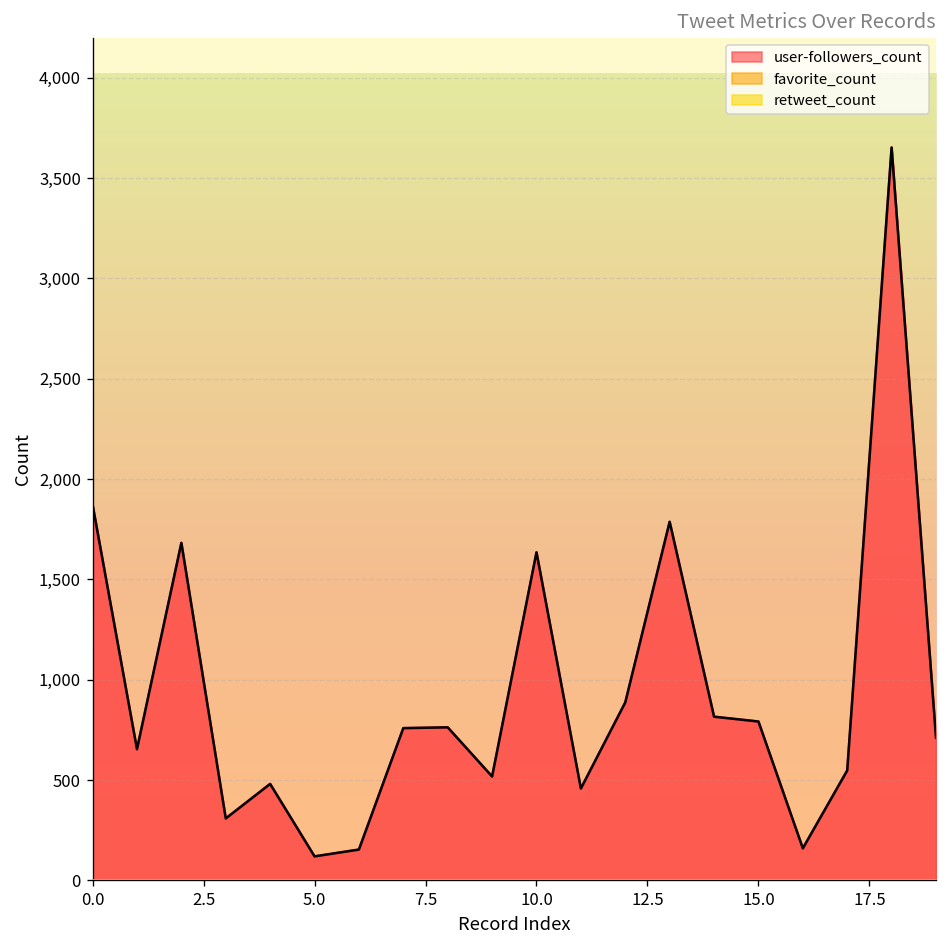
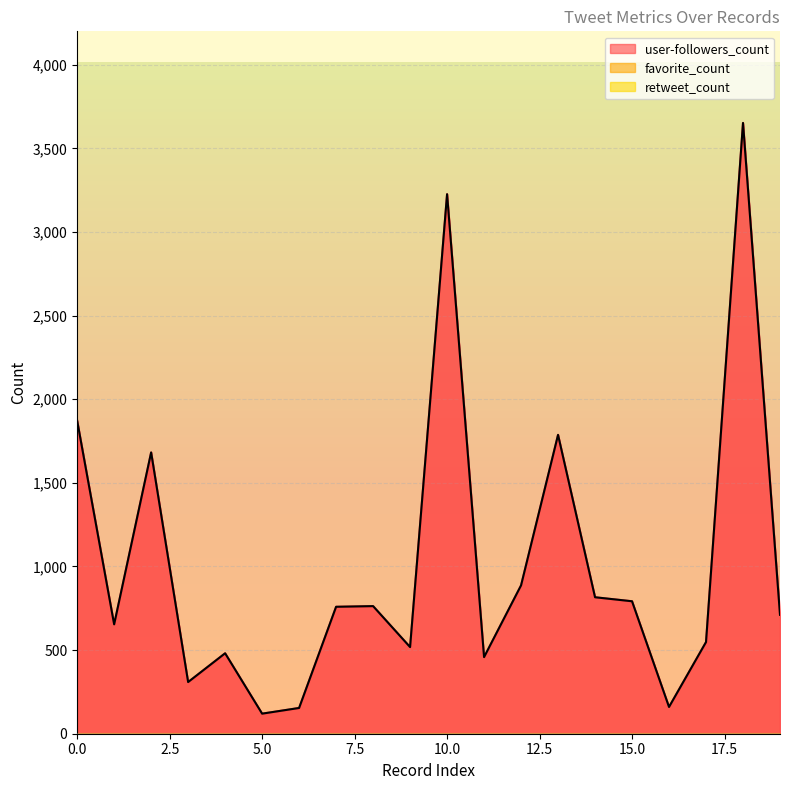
user-followers_count, 10.0: 1,640 -> 3,230
